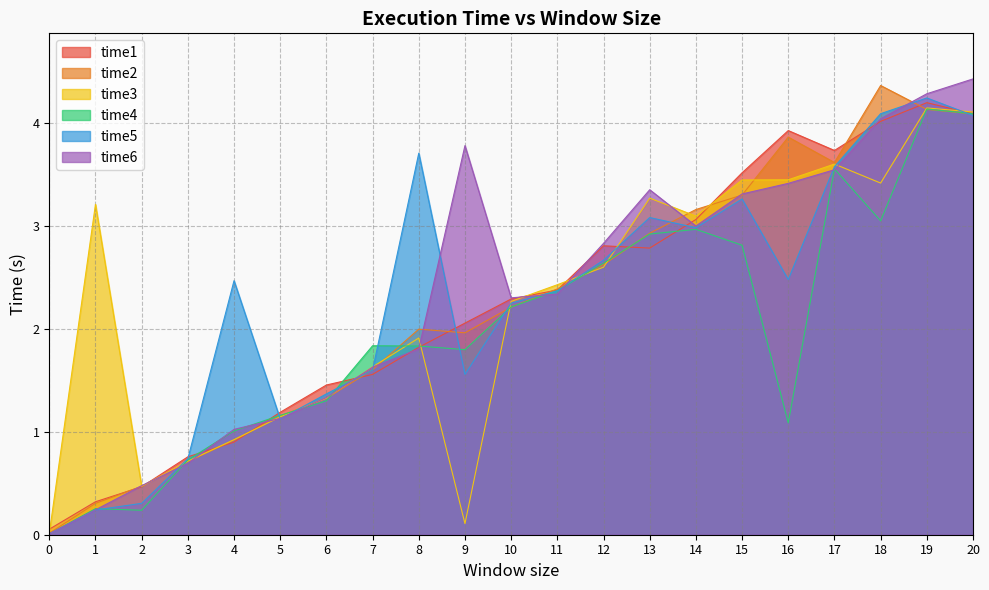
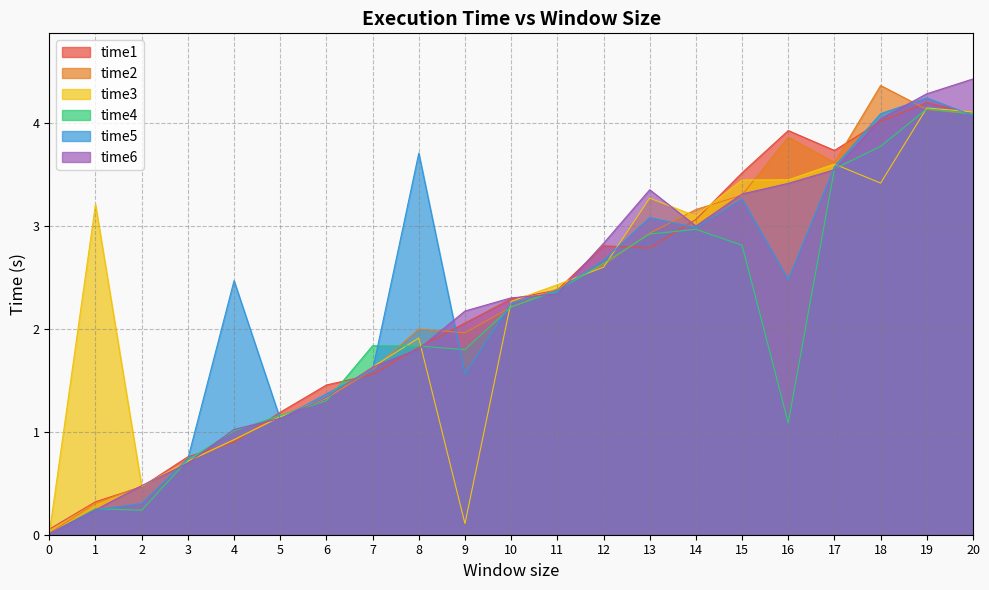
time6, 9: 3.78 -> 2.17
time4, 18: 3.05 -> 3.77
